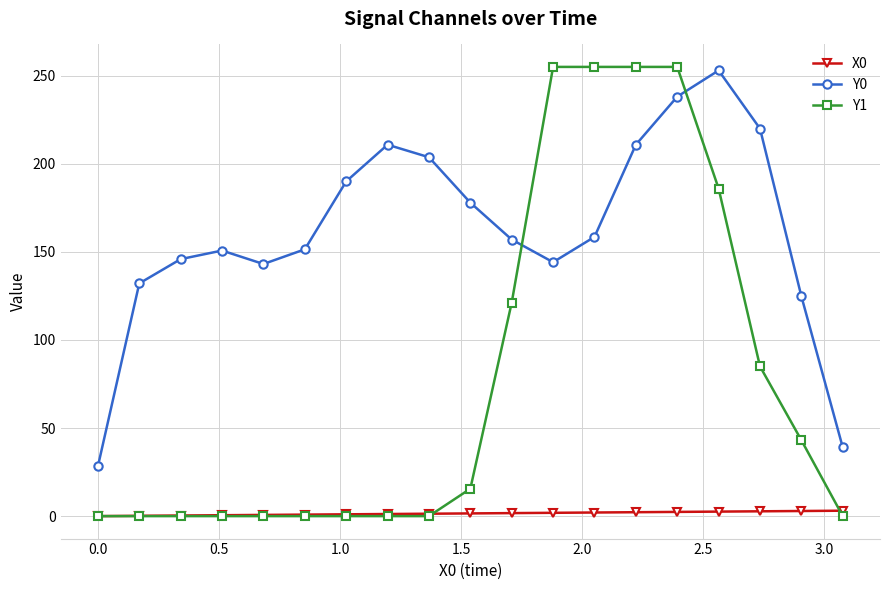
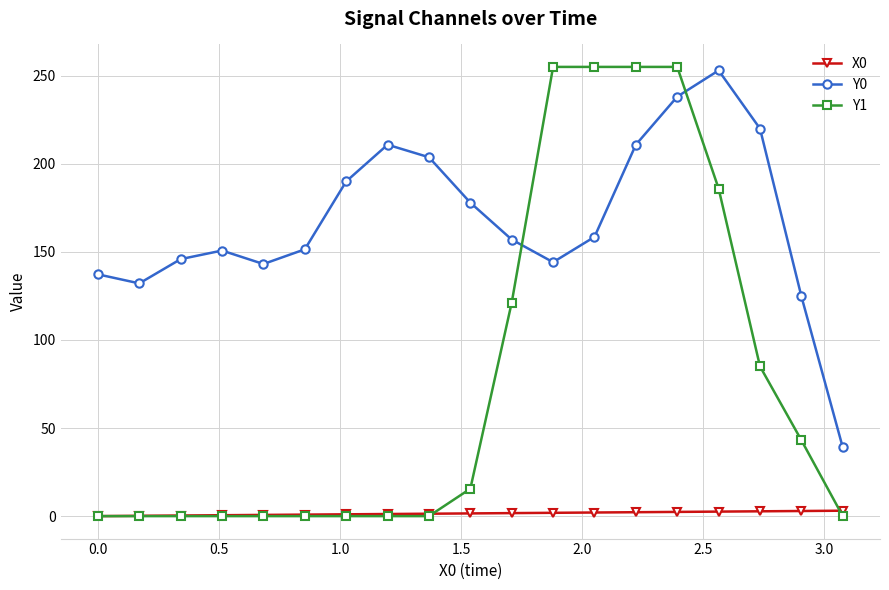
Y0, 0.0: 28 -> 137
